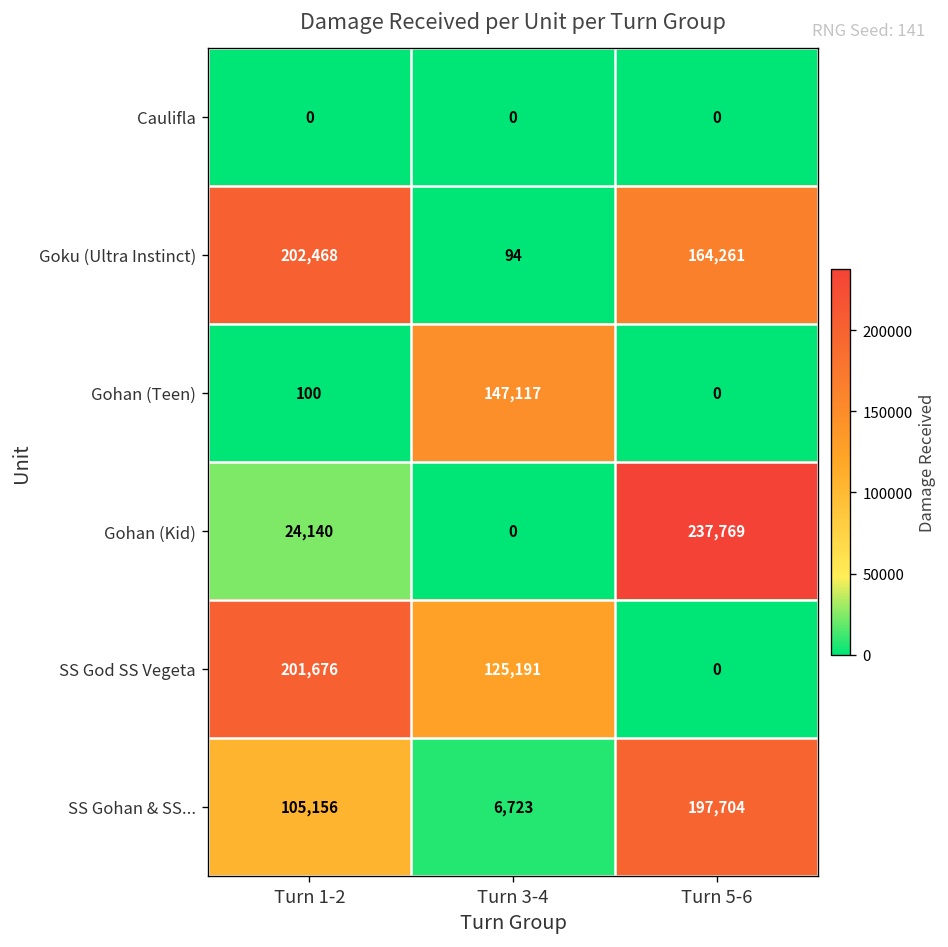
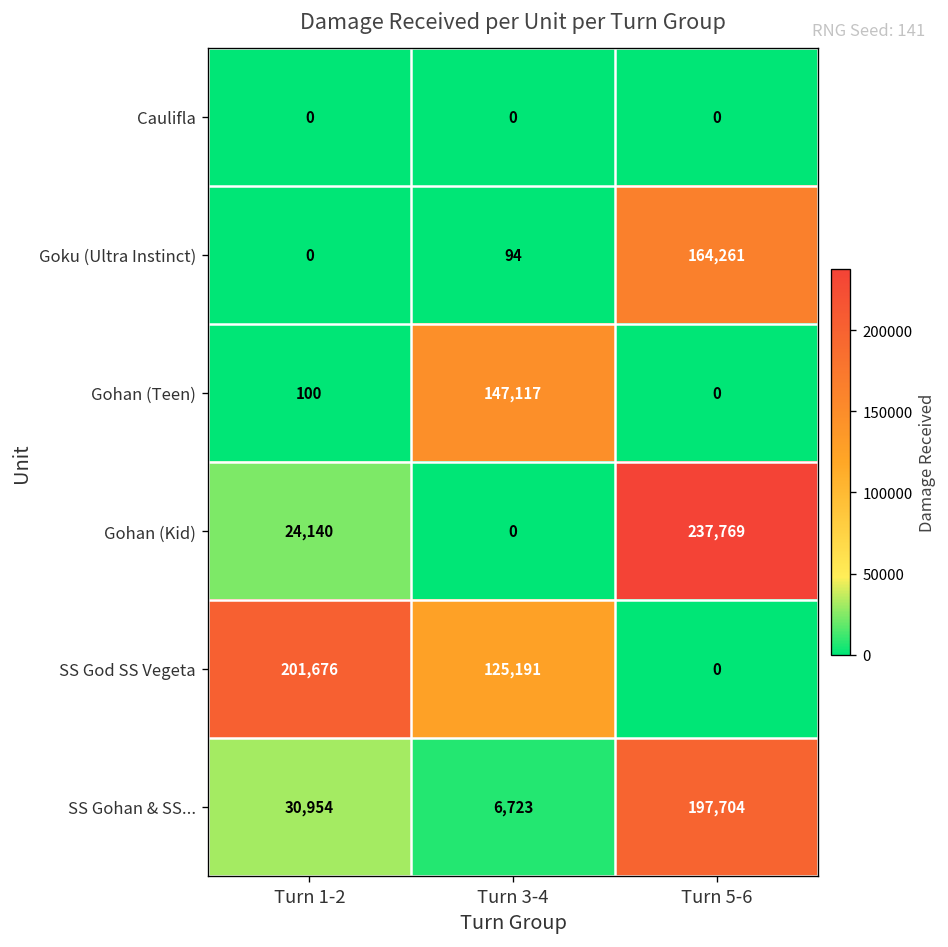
Goku (Ultra Instinct), Turn 1-2: 202,468 -> 0
SS Gohan & SS..., Turn 1-2: 105,156 -> 30,954
